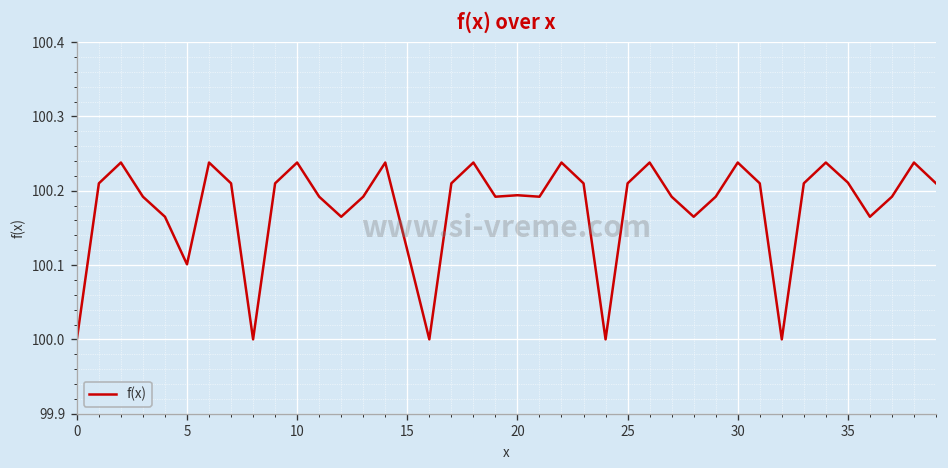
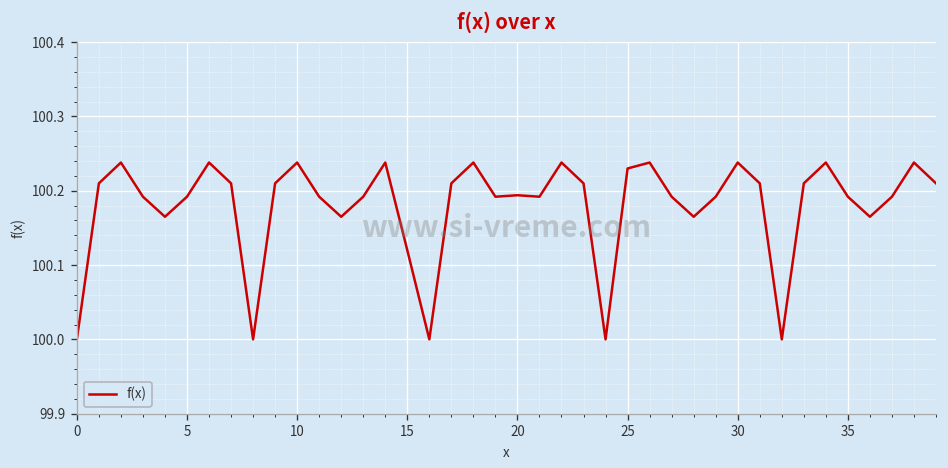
5: 100.10 -> 100.19
25: 100.21 -> 100.23
35: 100.21 -> 100.19
